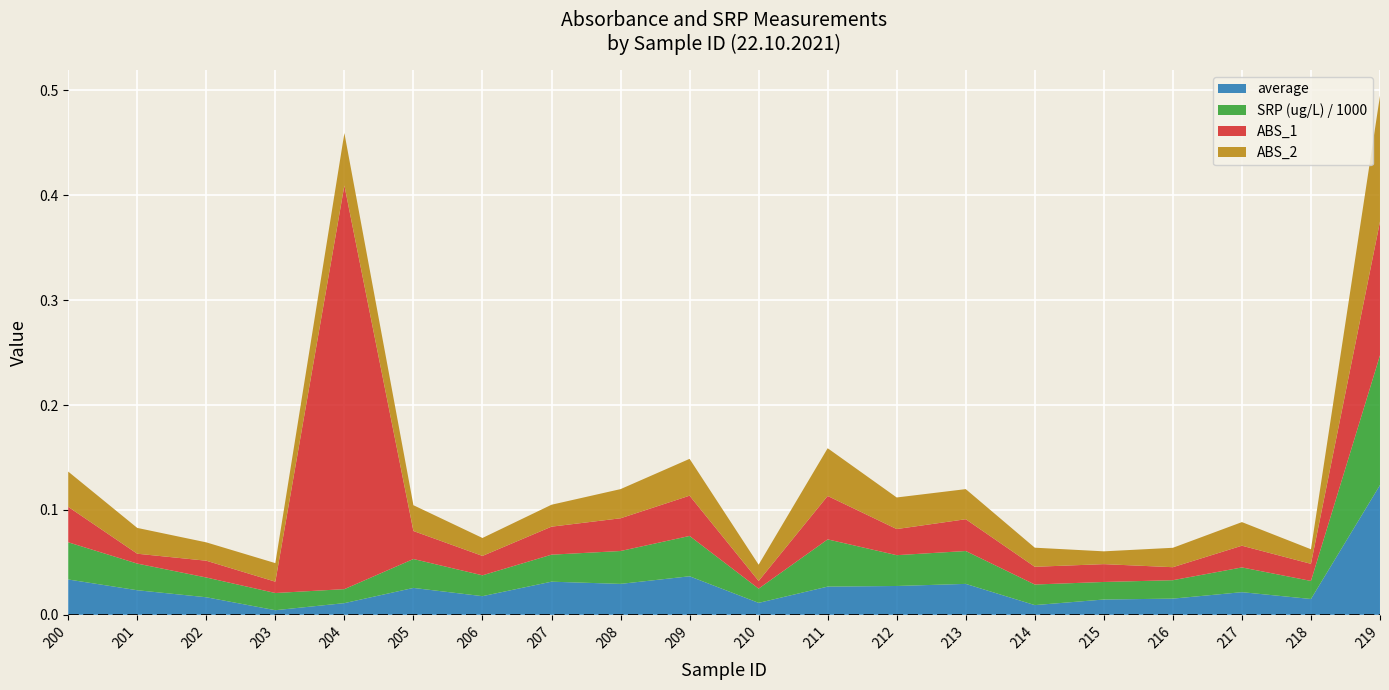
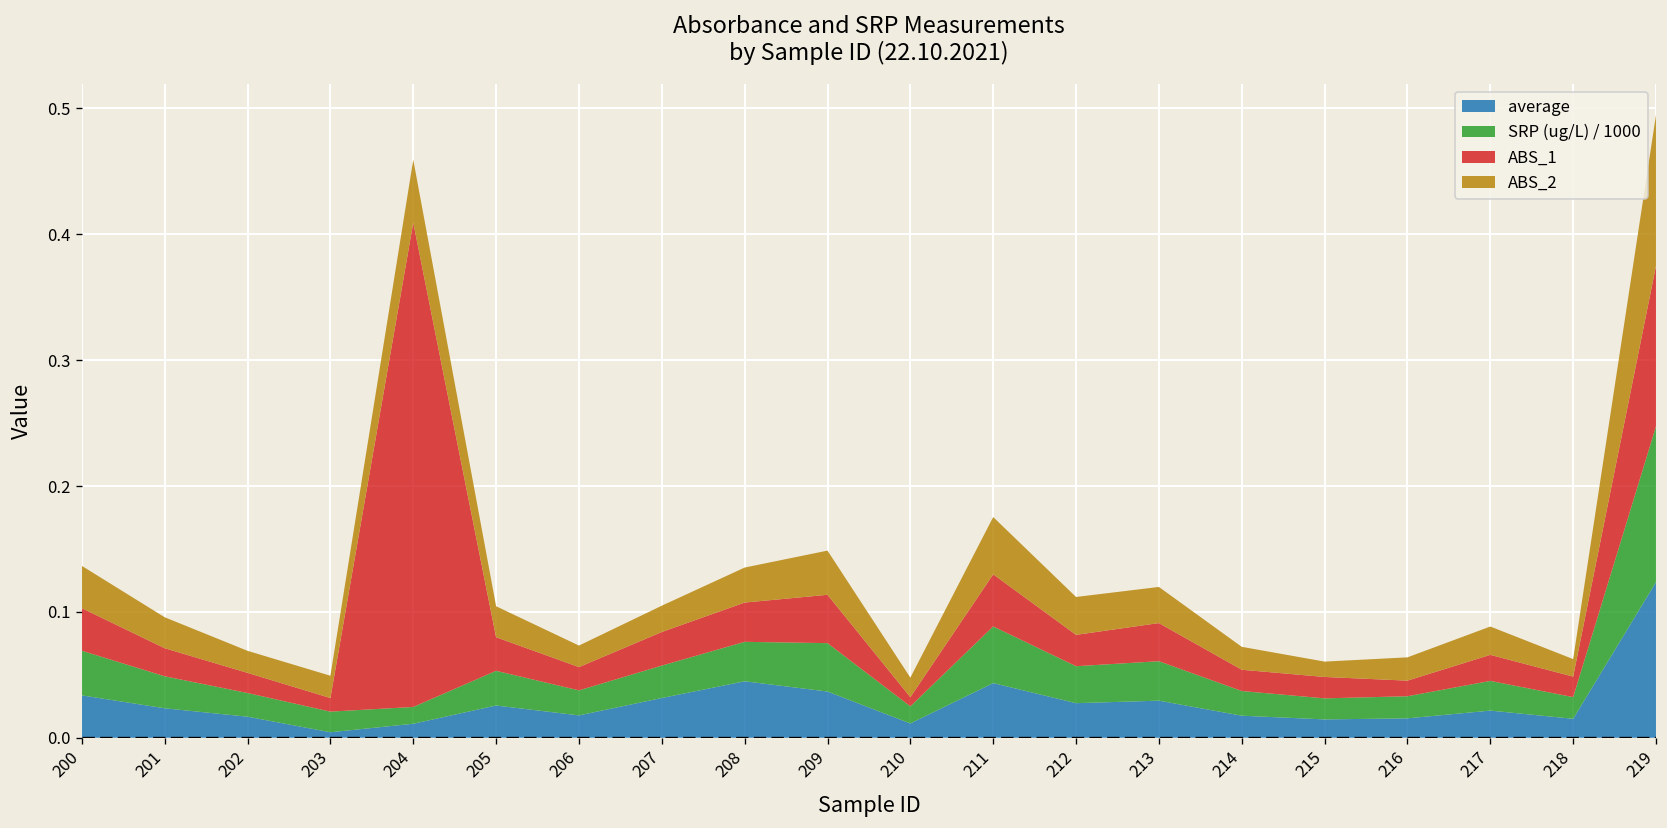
ABS_1, 201: 0.009 -> 0.022
average, 208: 0.030 -> 0.045
average, 211: 0.027 -> 0.043
average, 214: 0.009 -> 0.018
